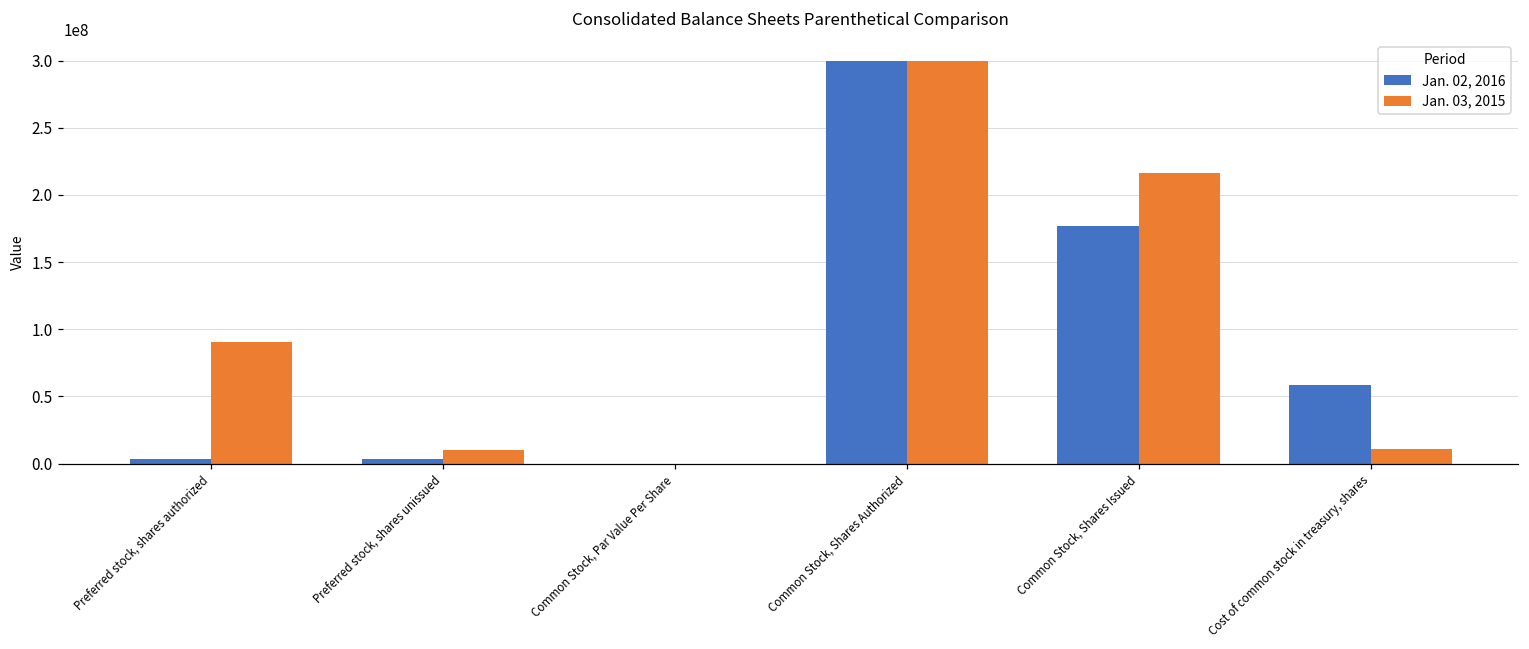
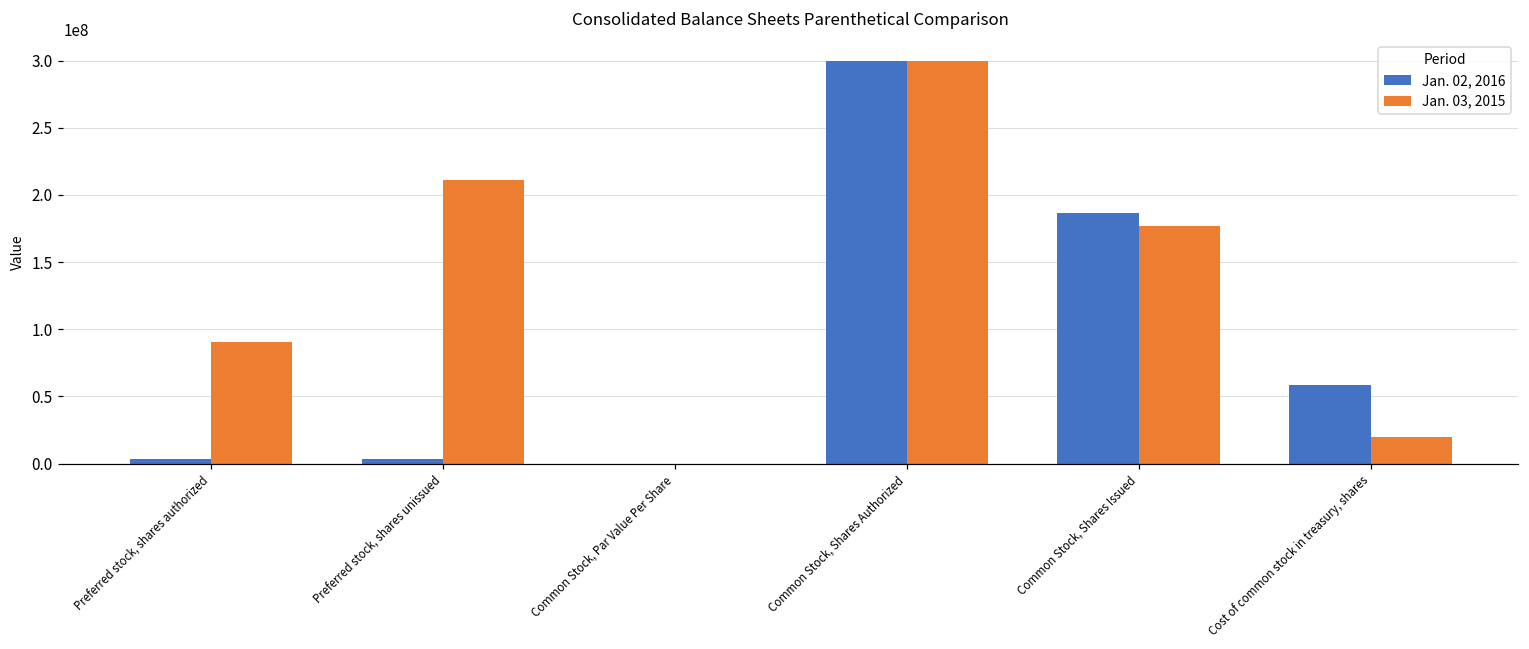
Jan. 03, 2015, Preferred stock, shares unissued: 10000000 -> 211000000
Jan. 02, 2016, Common Stock, Shares Issued: 177000000 -> 187000000
Jan. 03, 2015, Common Stock, Shares Issued: 216000000 -> 177000000
Jan. 03, 2015, Cost of common stock in treasury, shares: 11000000 -> 20000000
